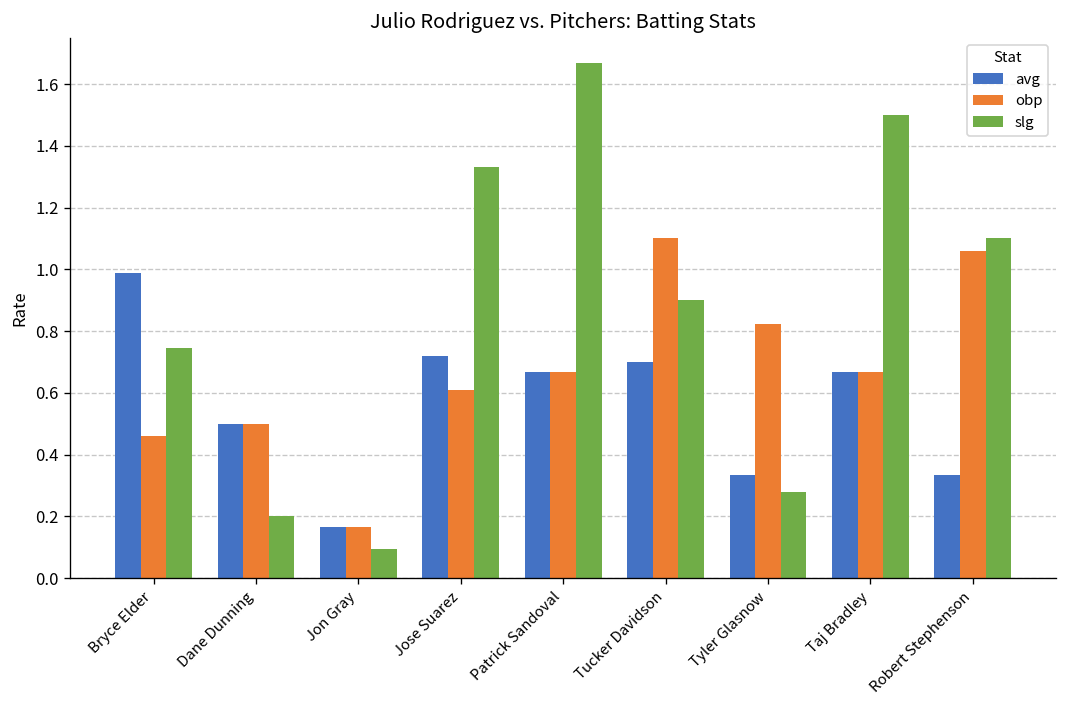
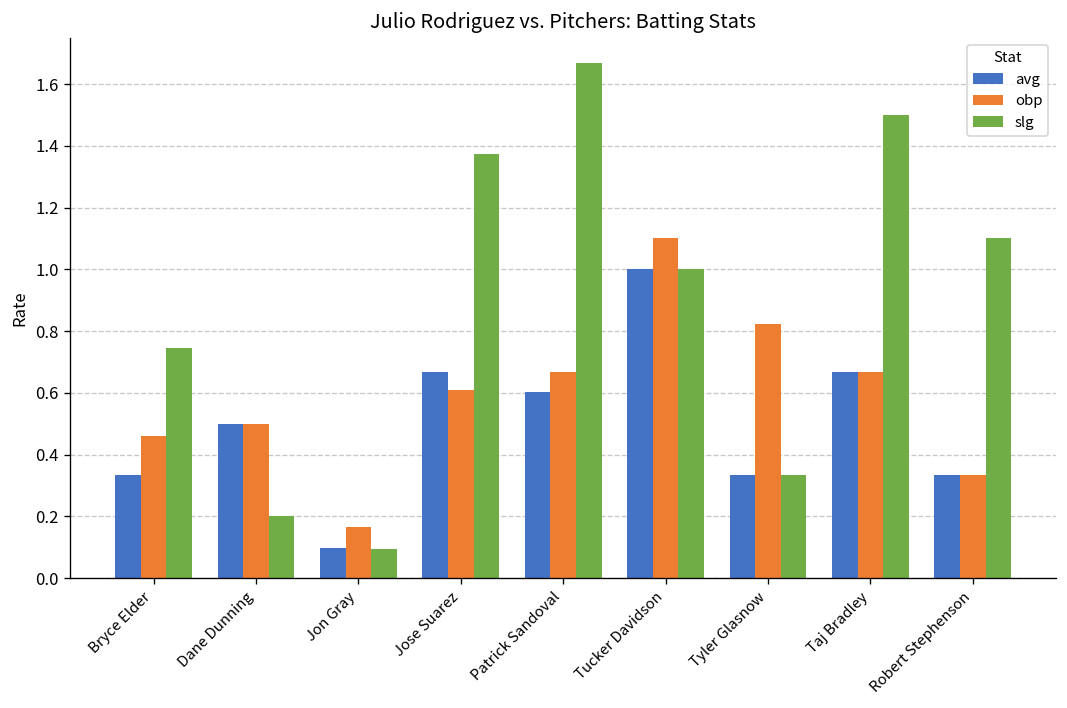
avg, Bryce Elder: 0.99 -> 0.33
avg, Jon Gray: 0.17 -> 0.10
avg, Jose Suarez: 0.72 -> 0.67
slg, Jose Suarez: 1.33 -> 1.37
avg, Patrick Sandoval: 0.67 -> 0.60
avg, Tucker Davidson: 0.7 -> 1.0
slg, Tucker Davidson: 0.9 -> 1.0
slg, Tyler Glasnow: 0.28 -> 0.33
obp, Robert Stephenson: 1.06 -> 0.33
